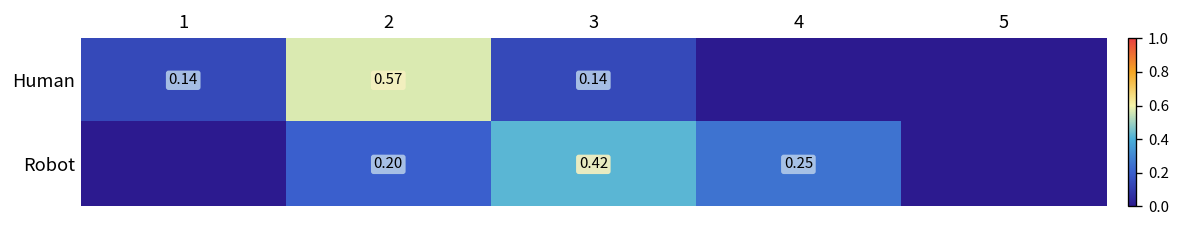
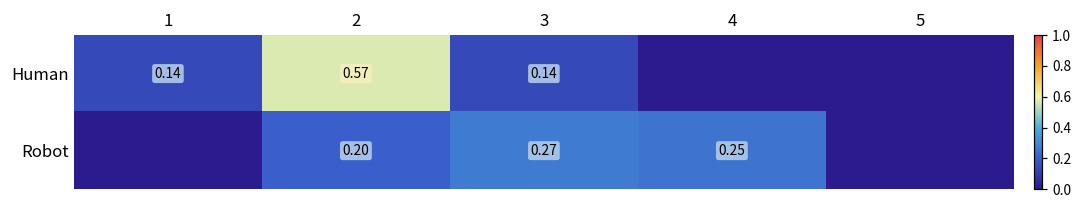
Robot, 3: 0.42 -> 0.27
